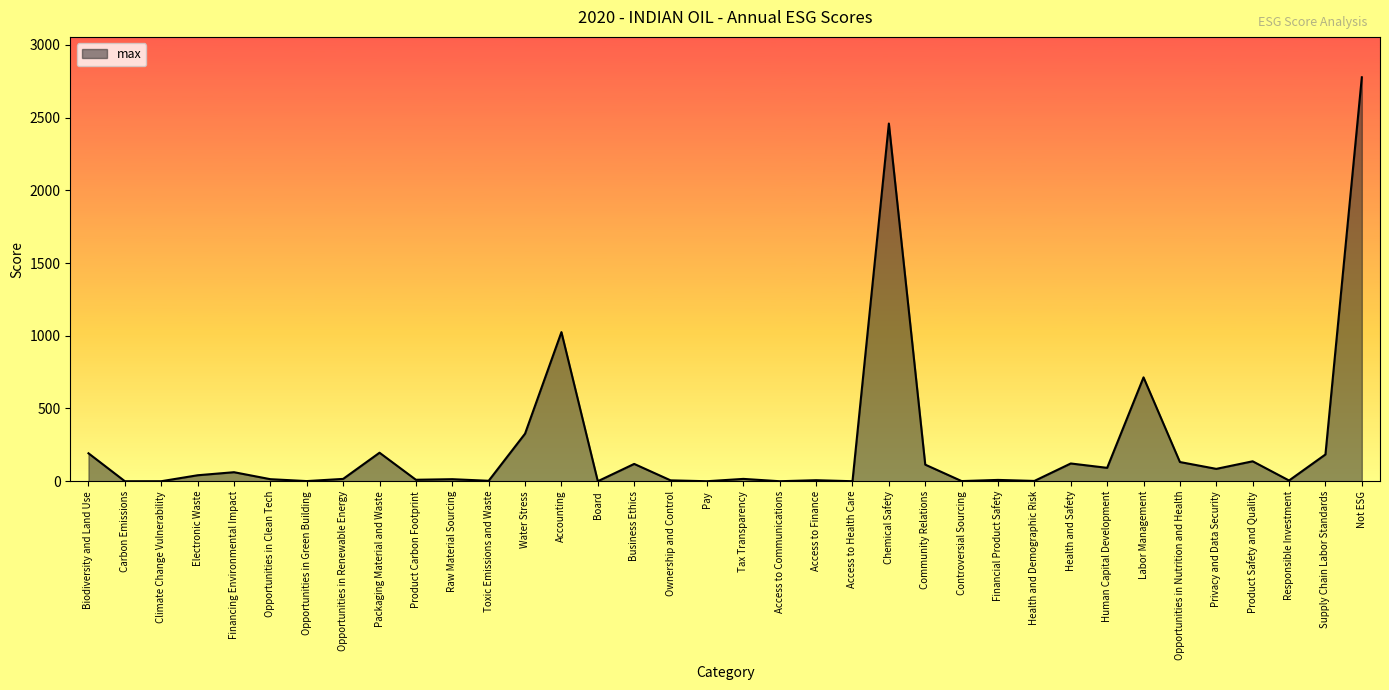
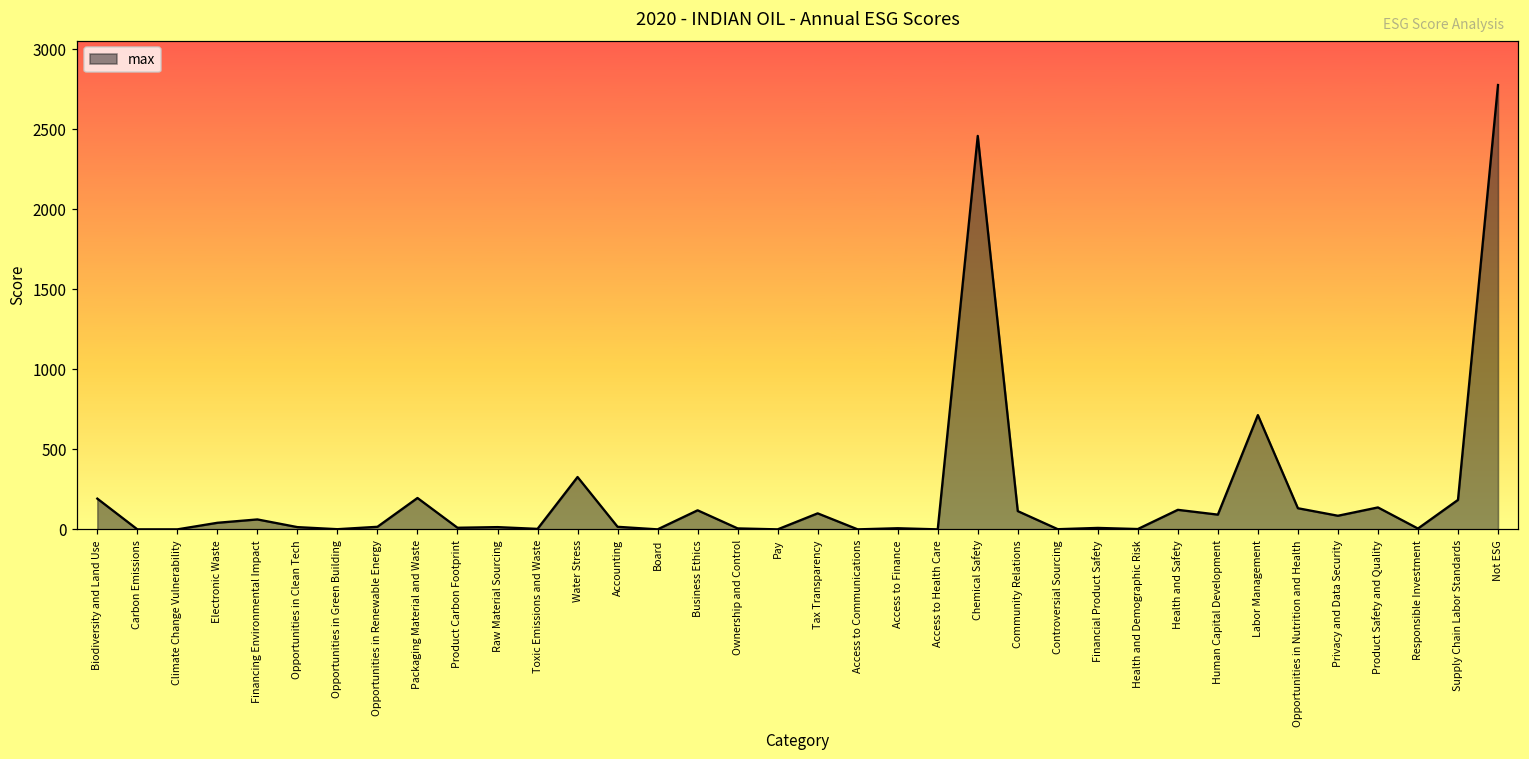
Accounting: 1030 -> 20
Tax Transparency: 20 -> 100
